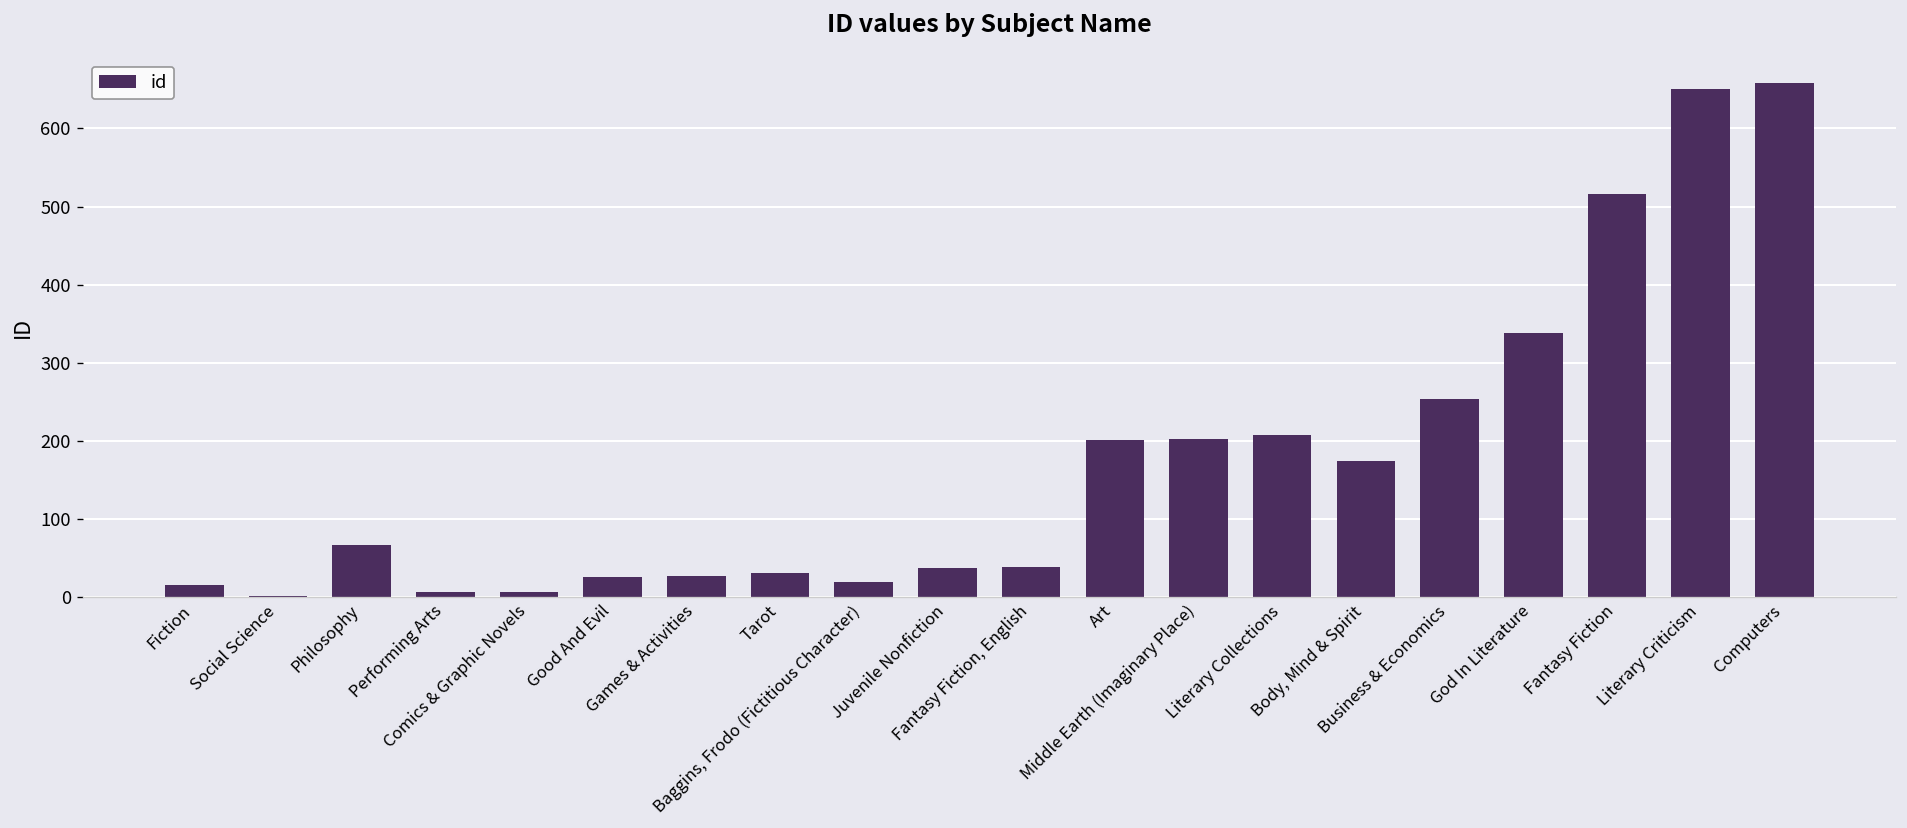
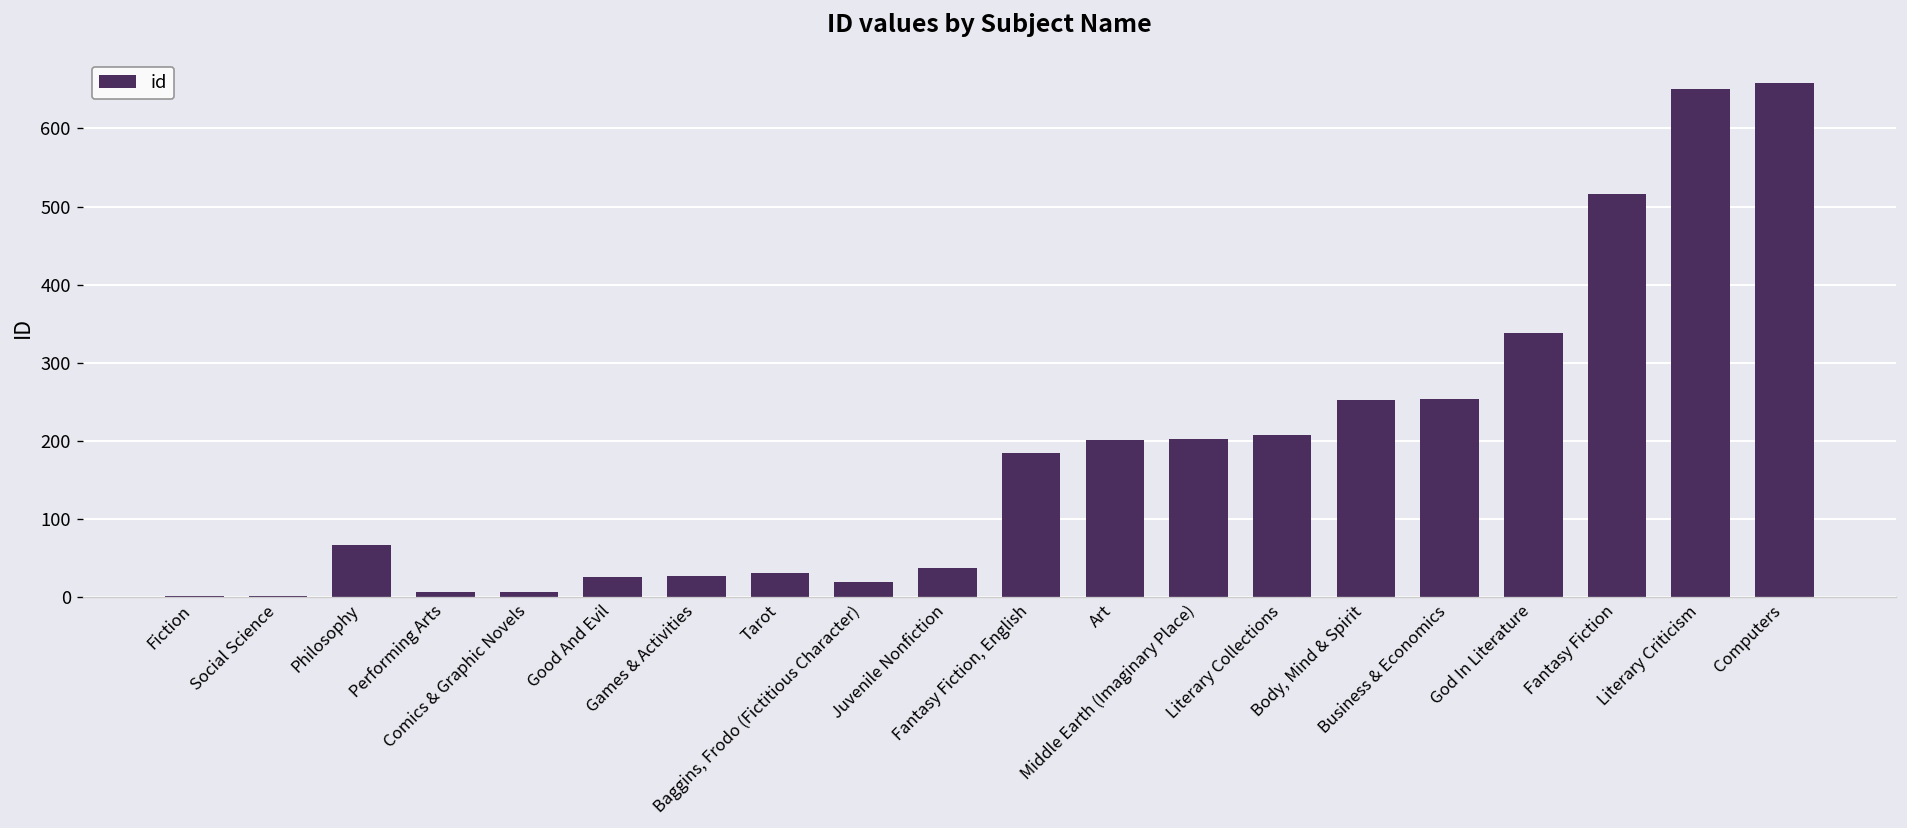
Fiction: 20 -> 0
Fantasy Fiction, English: 40 -> 190
Body, Mind & Spirit: 170 -> 250
